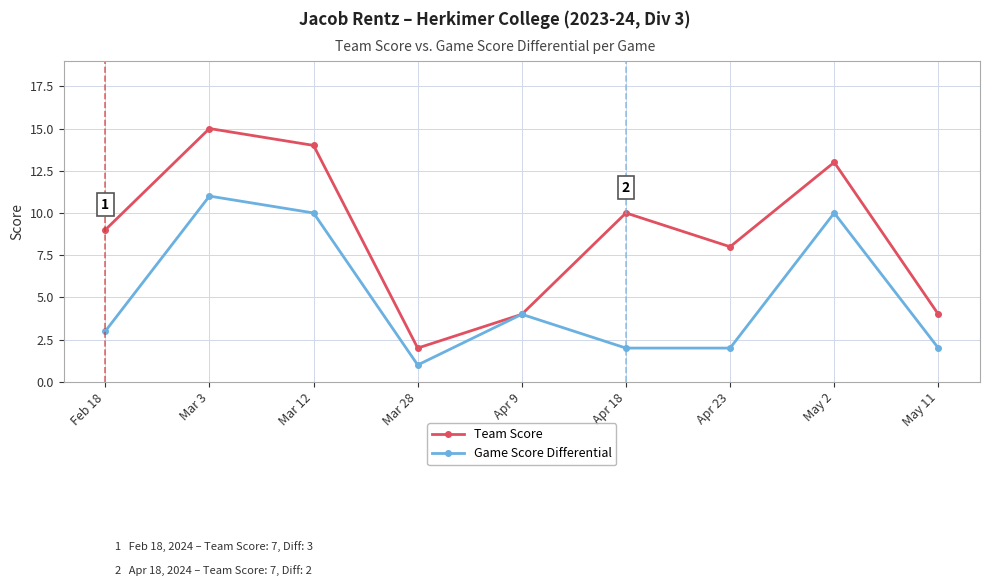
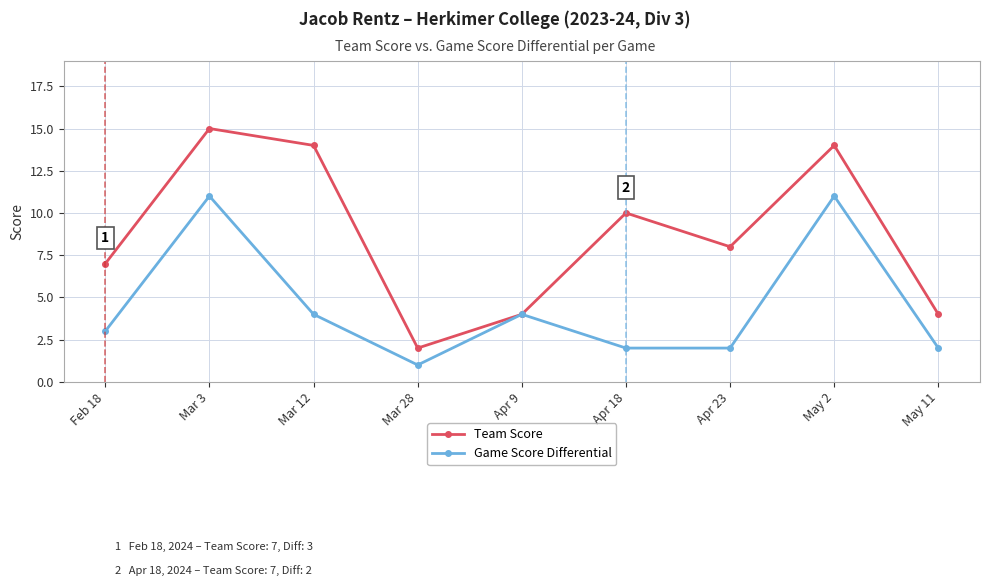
Team Score, Feb 18: 9 -> 7
Game Score Differential, Mar 12: 10 -> 4
Team Score, May 2: 13 -> 14
Game Score Differential, May 2: 10 -> 11
